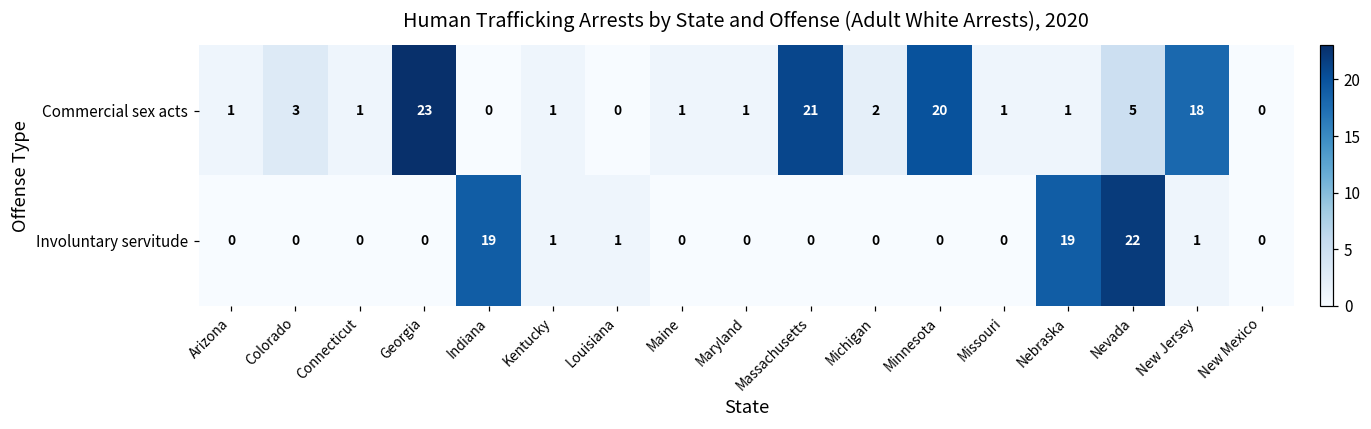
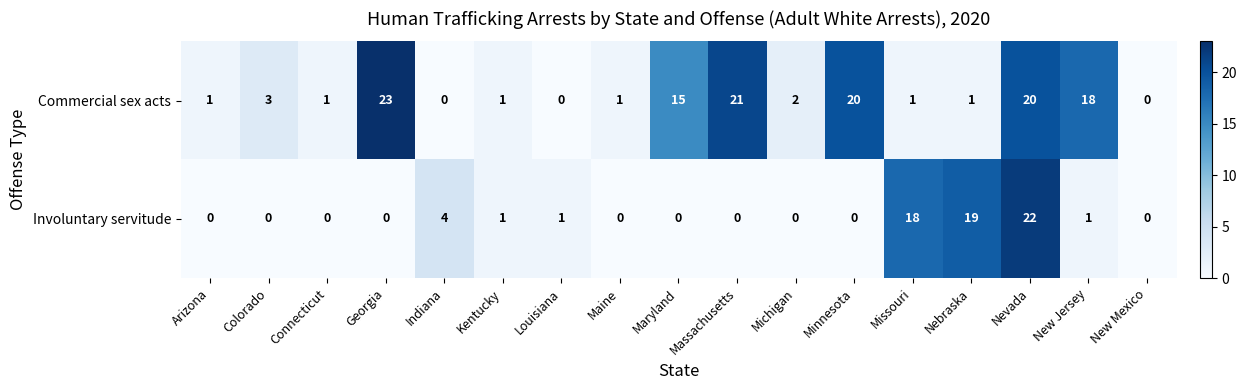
Commercial sex acts, Maryland: 1 -> 15
Commercial sex acts, Nevada: 5 -> 20
Involuntary servitude, Indiana: 19 -> 4
Involuntary servitude, Missouri: 0 -> 18
